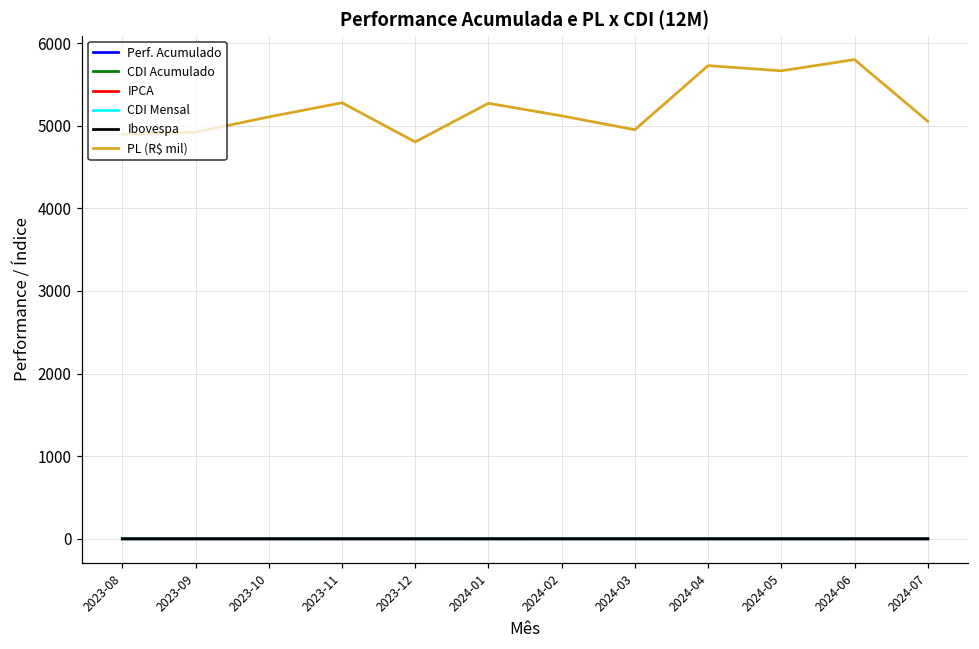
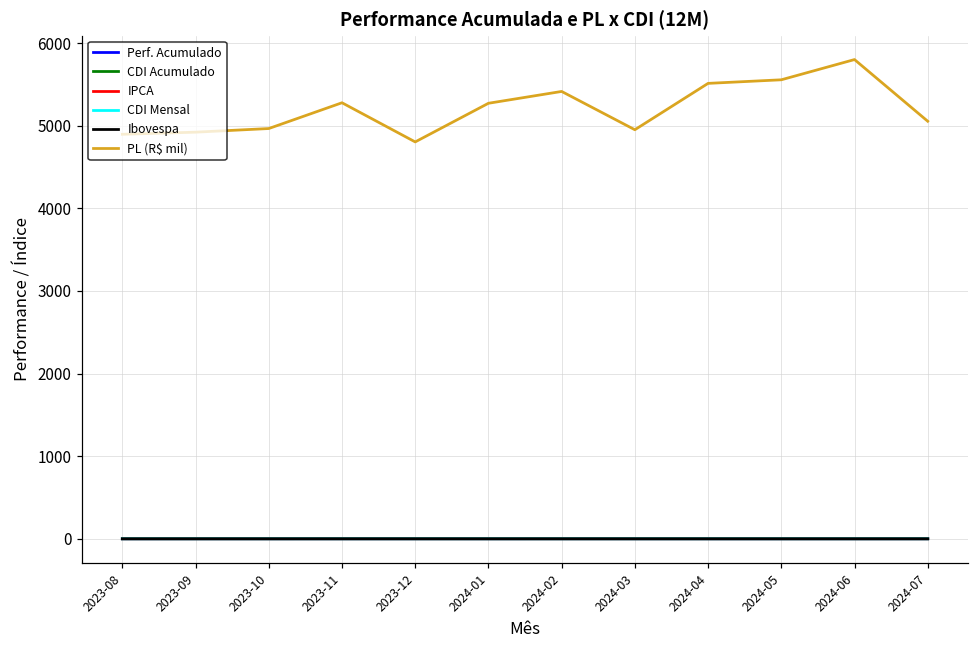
PL (R$ mil), 2023-10: 5100 -> 5000
PL (R$ mil), 2024-02: 5100 -> 5400
PL (R$ mil), 2024-04: 5700 -> 5500
PL (R$ mil), 2024-05: 5700 -> 5600
